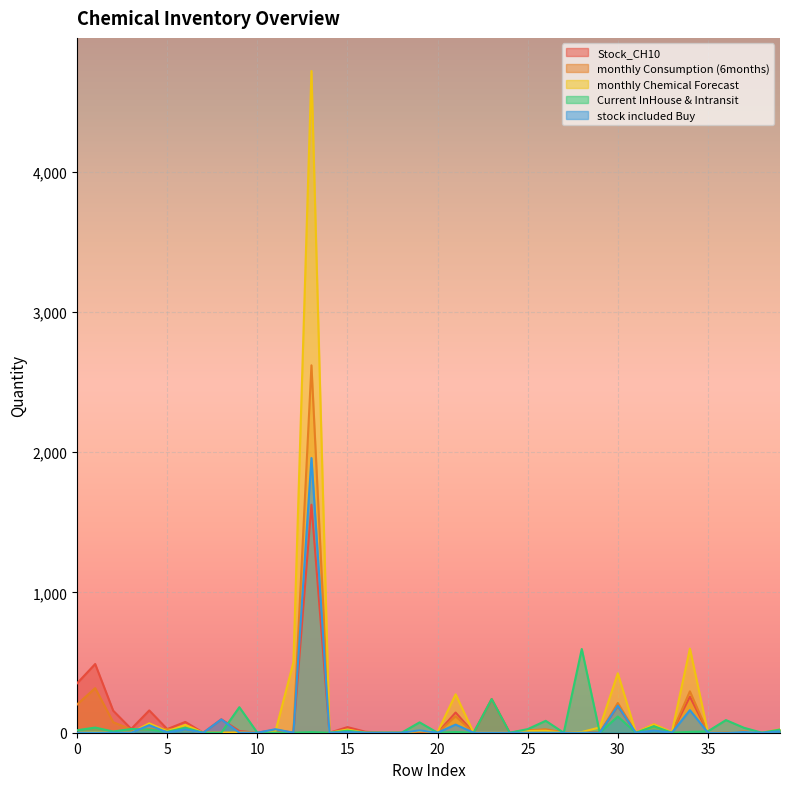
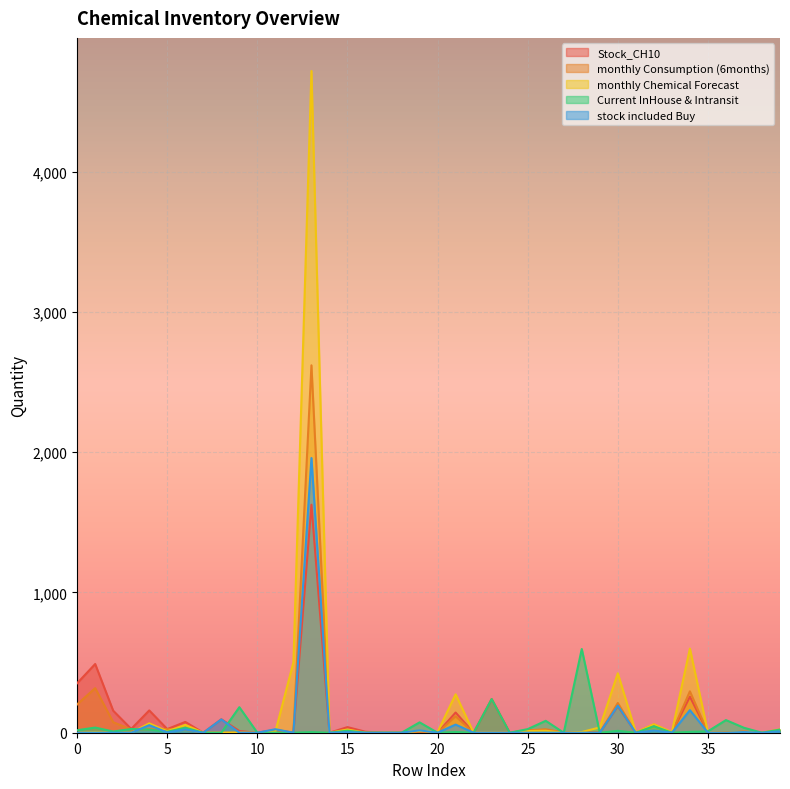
Current InHouse & Intransit, 30: 120 -> 10
